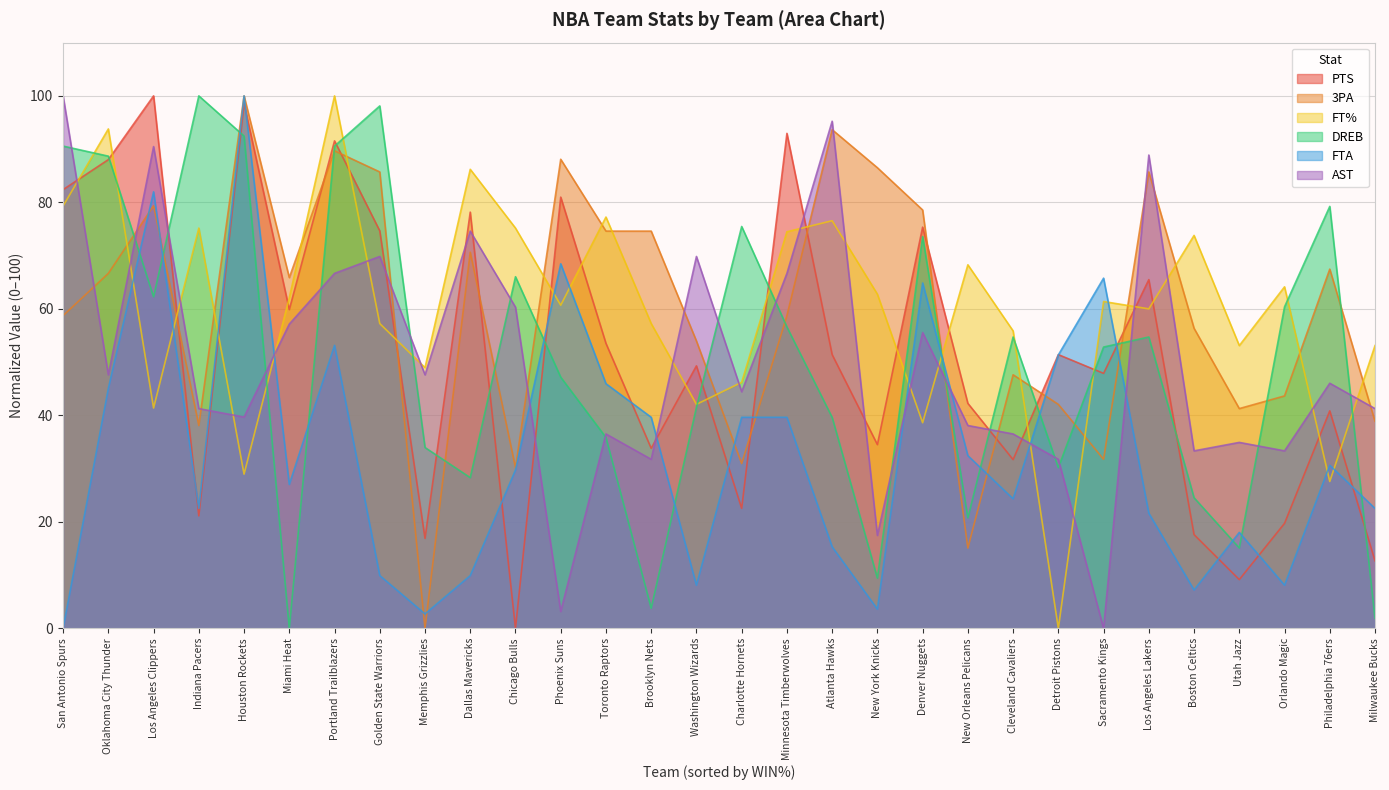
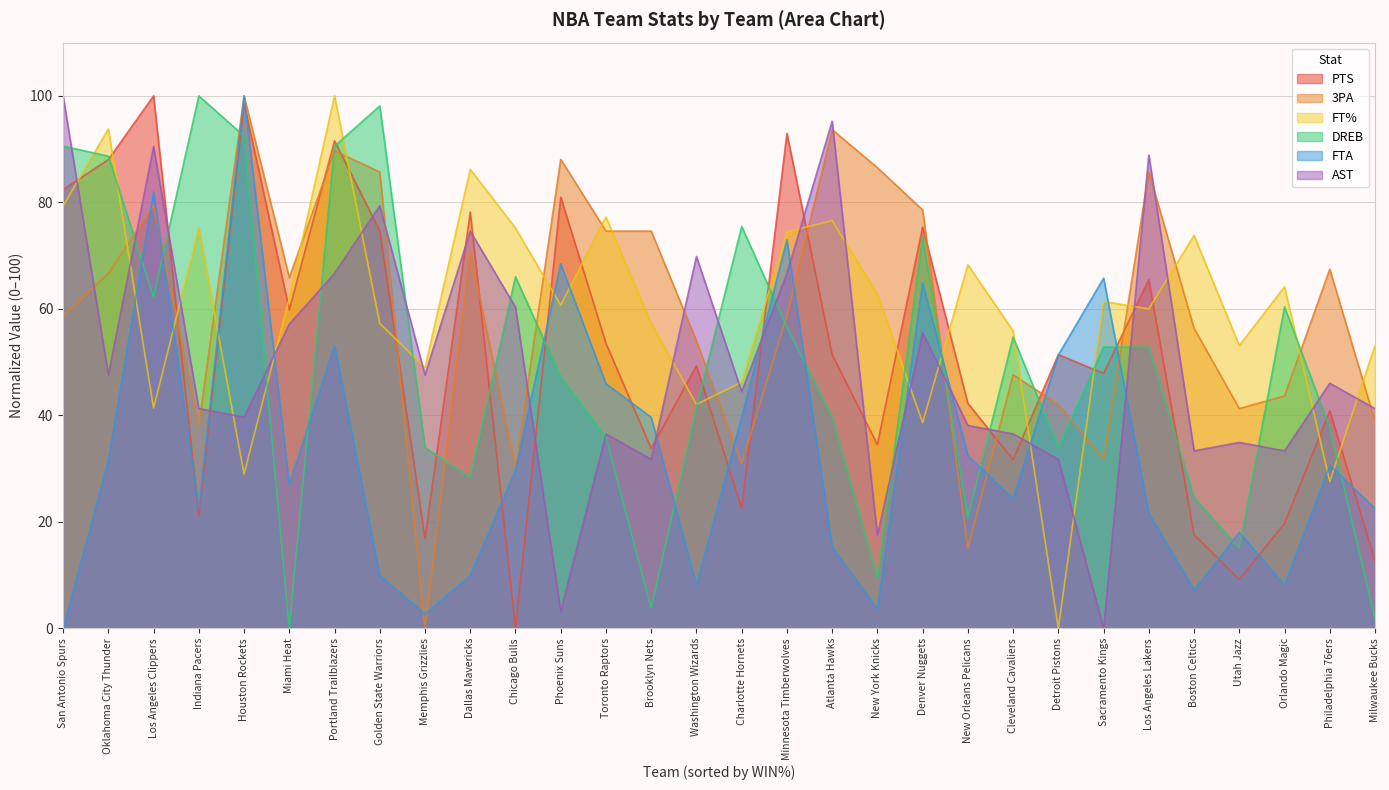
FTA, Oklahoma City Thunder: 45 -> 32
AST, Golden State Warriors: 70 -> 79
FTA, Minnesota Timberwolves: 40 -> 73
DREB, Detroit Pistons: 30 -> 34
DREB, Los Angeles Lakers: 55 -> 53
DREB, Philadelphia 76ers: 79 -> 38
